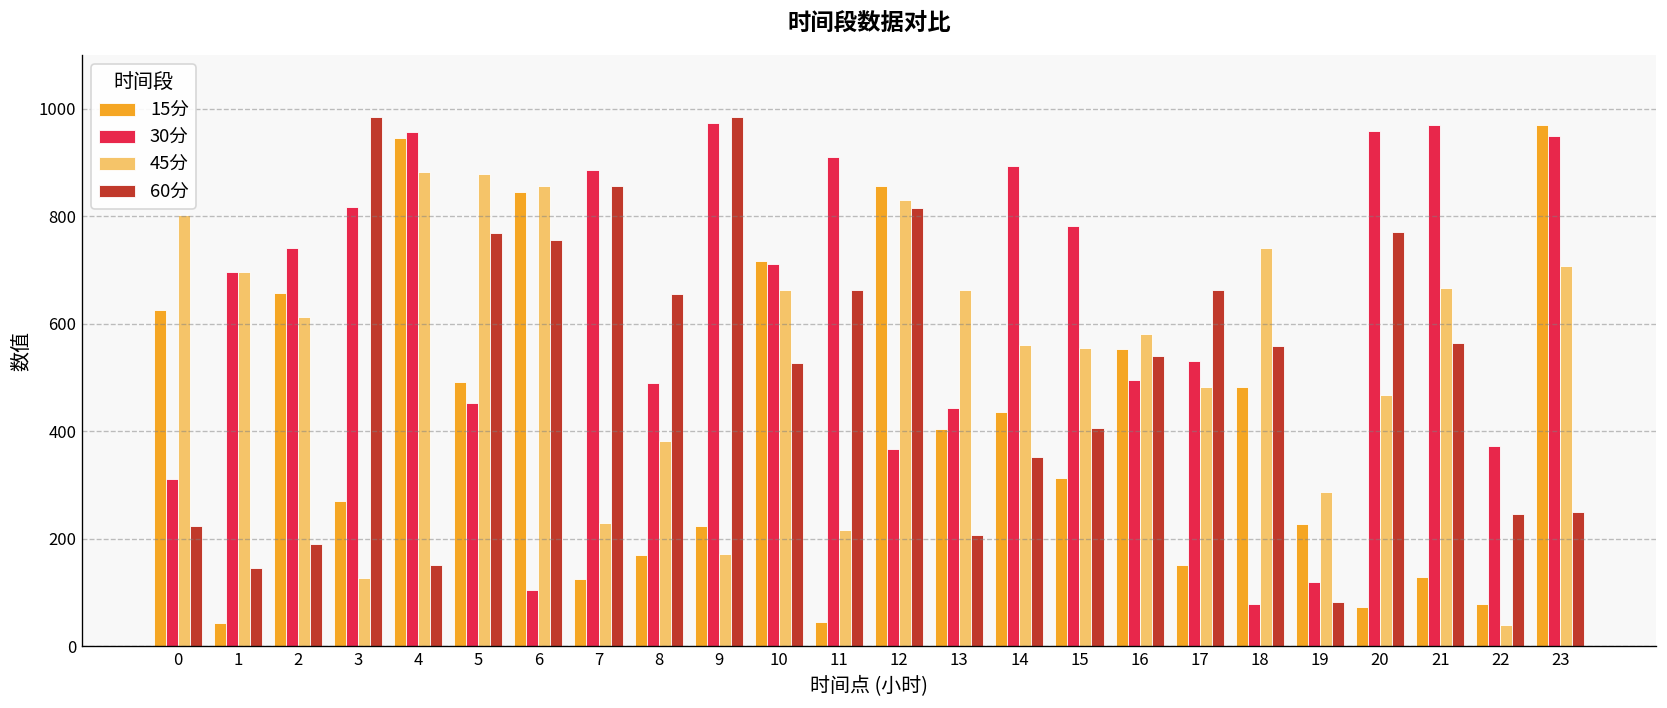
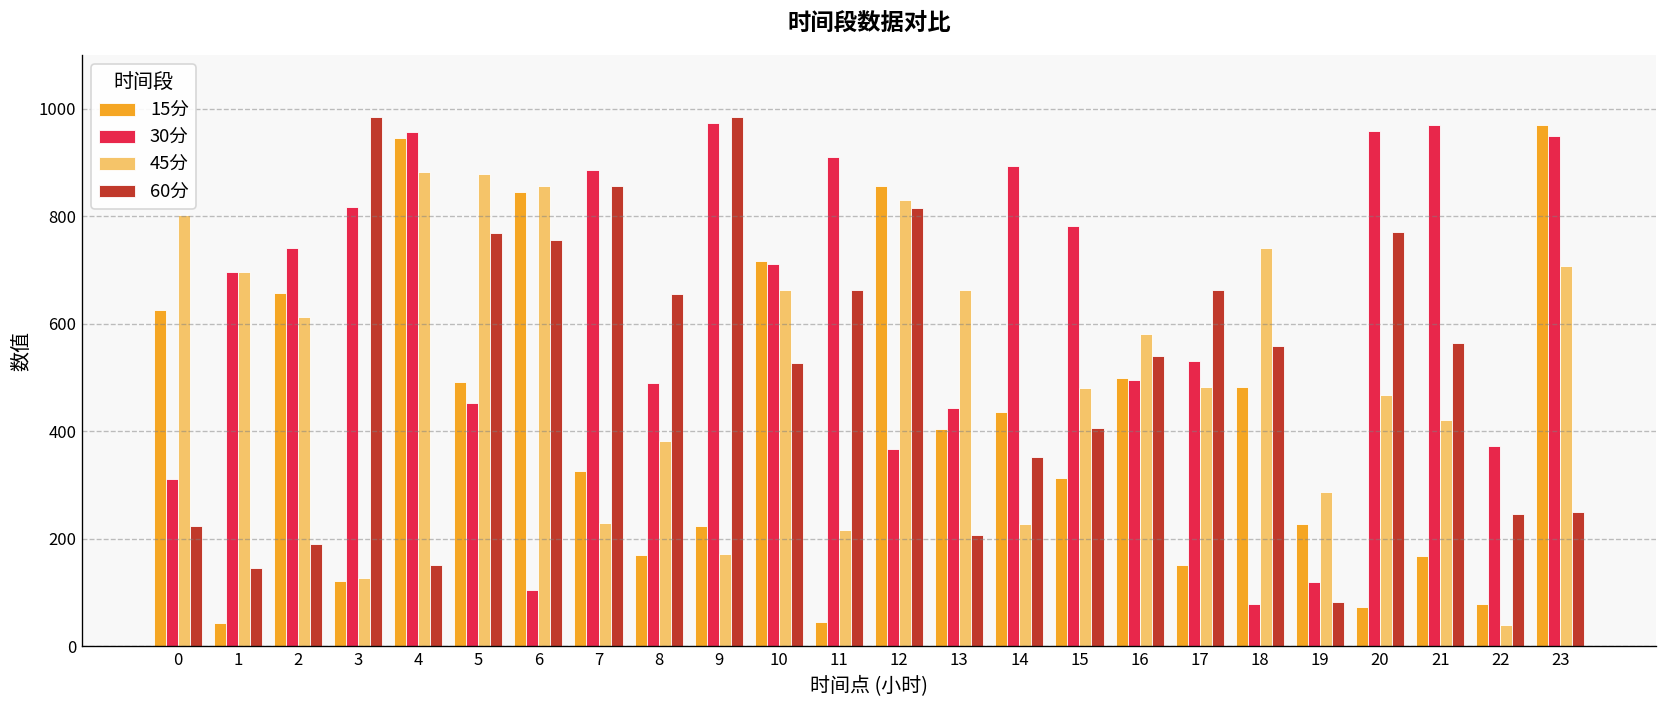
15分, 3: 270 -> 120
15分, 7: 130 -> 330
45分, 14: 560 -> 230
45分, 15: 550 -> 480
15分, 16: 550 -> 500
15分, 21: 130 -> 170
45分, 21: 670 -> 420
